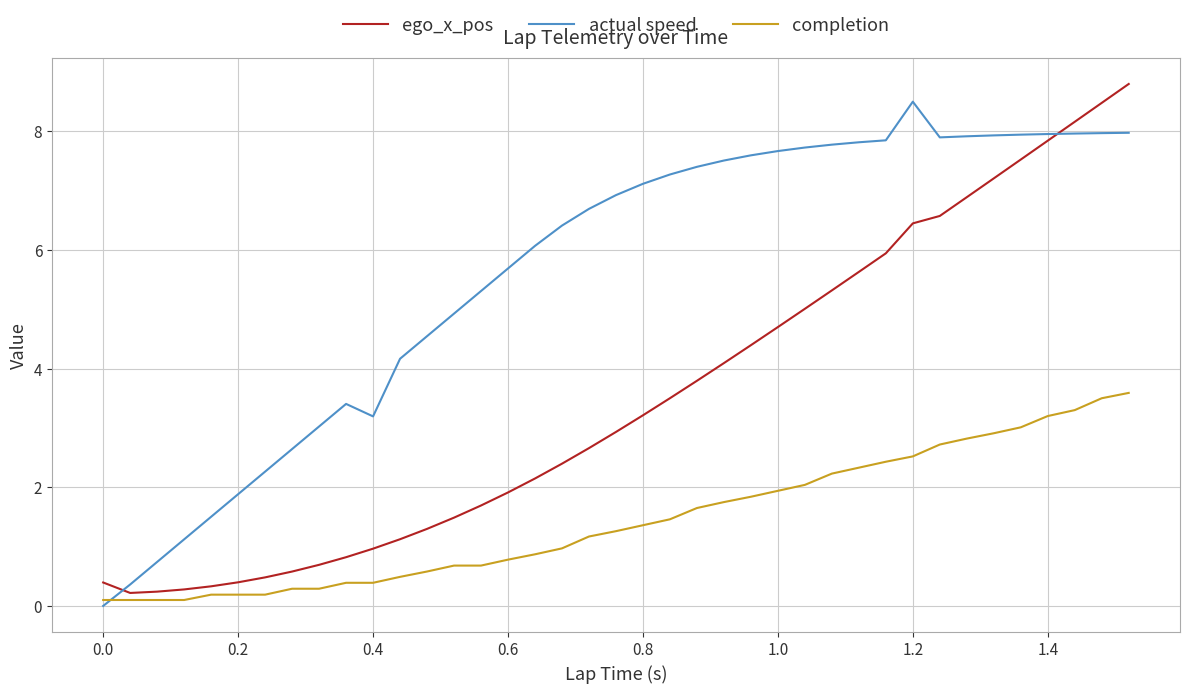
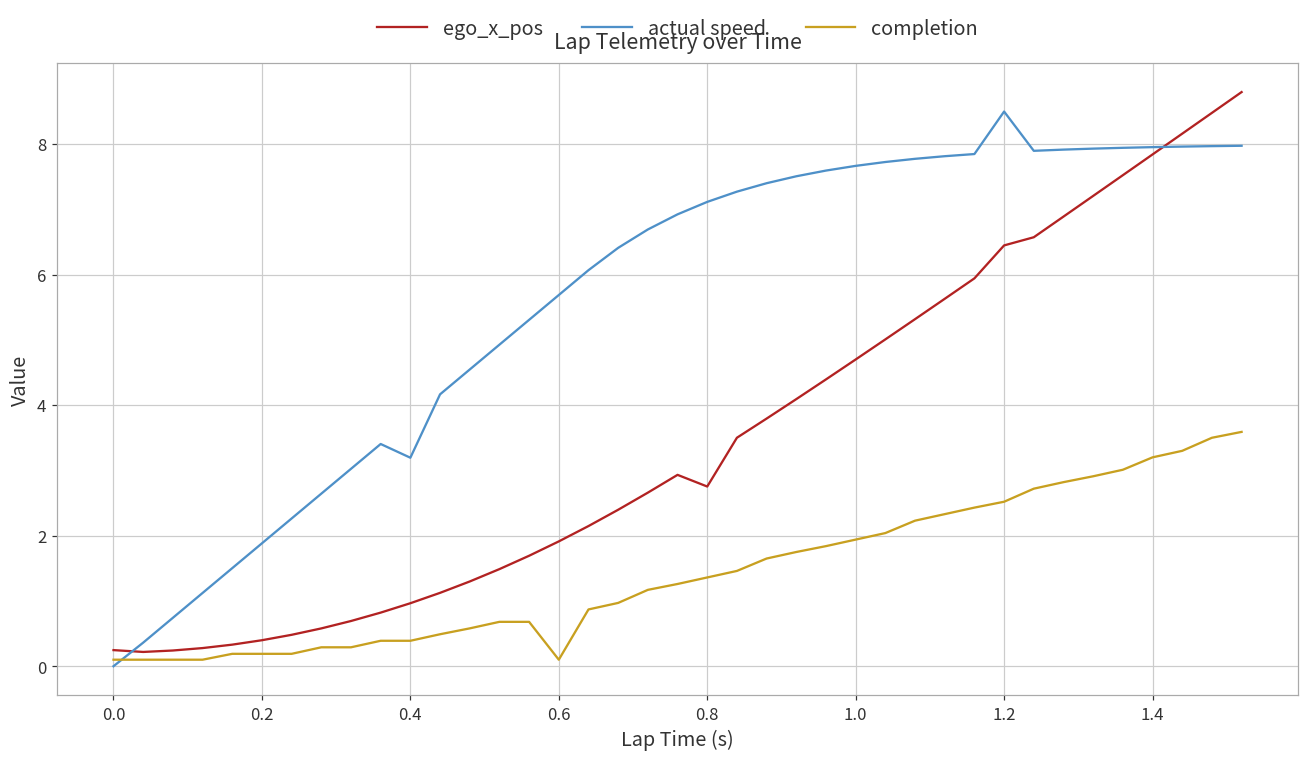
ego_x_pos, 0.0: 0.4 -> 0.2
completion, 0.6: 0.8 -> 0.1
ego_x_pos, 0.8: 3.2 -> 2.8
